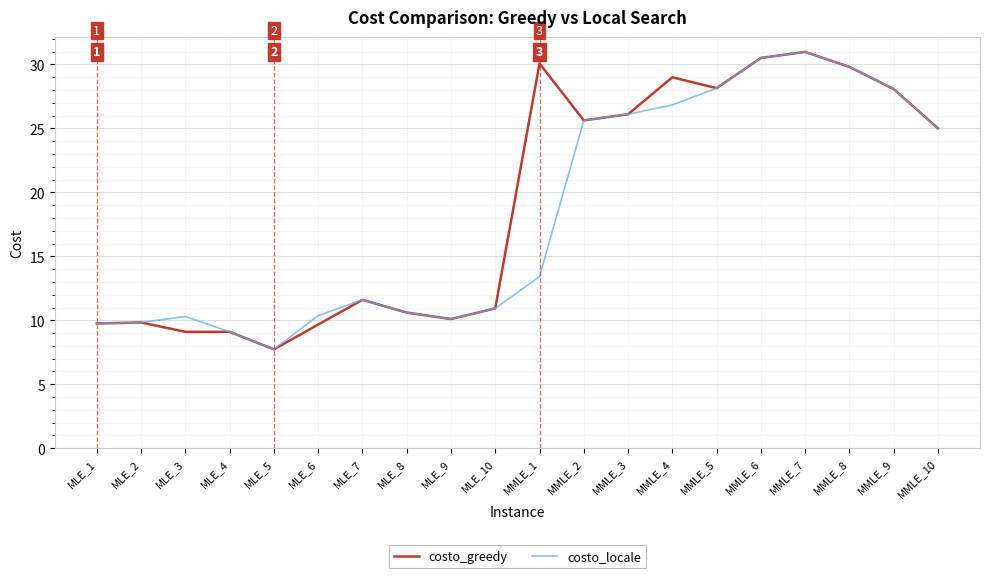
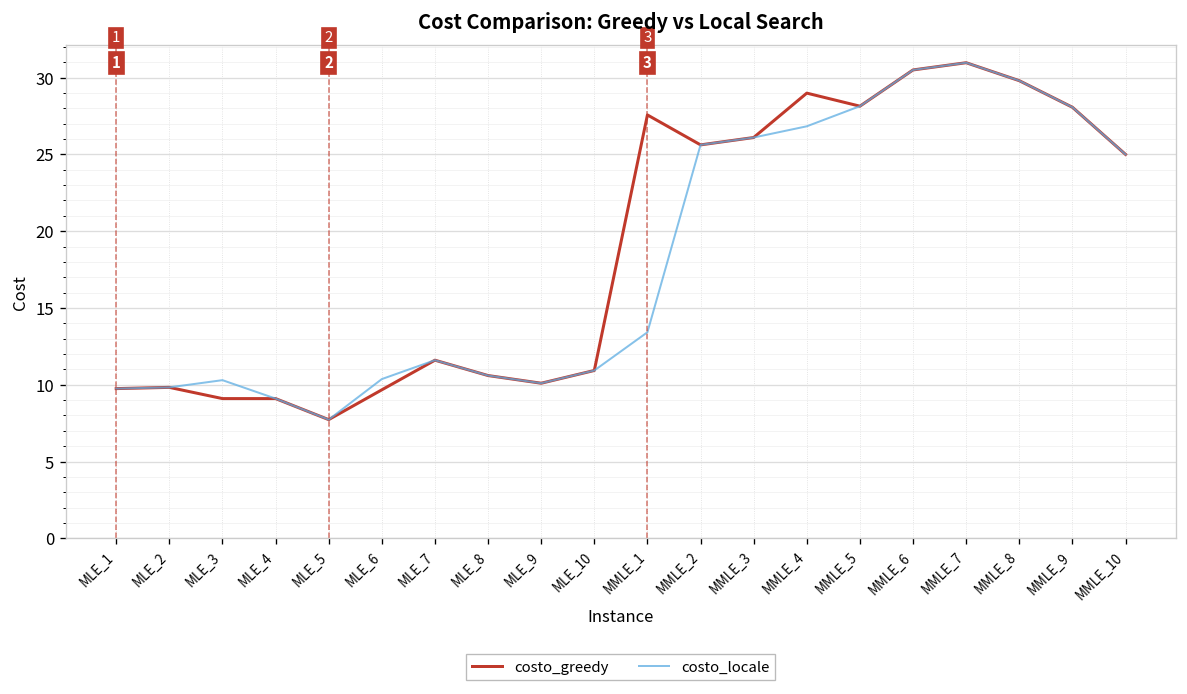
costo_greedy, MMLE_1: 30.1 -> 27.6
